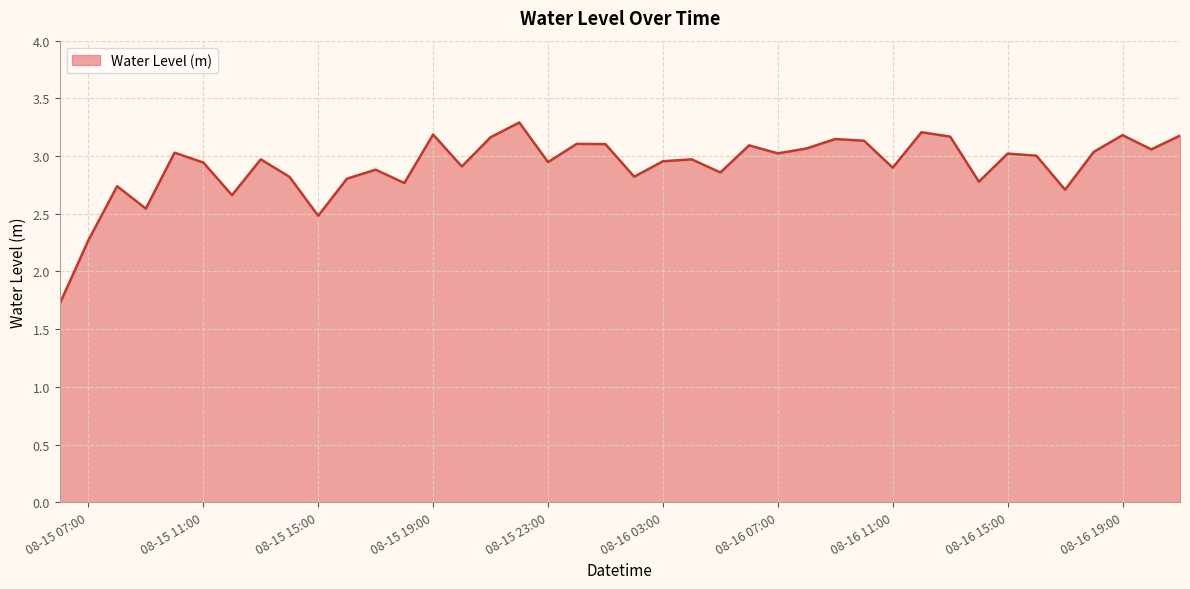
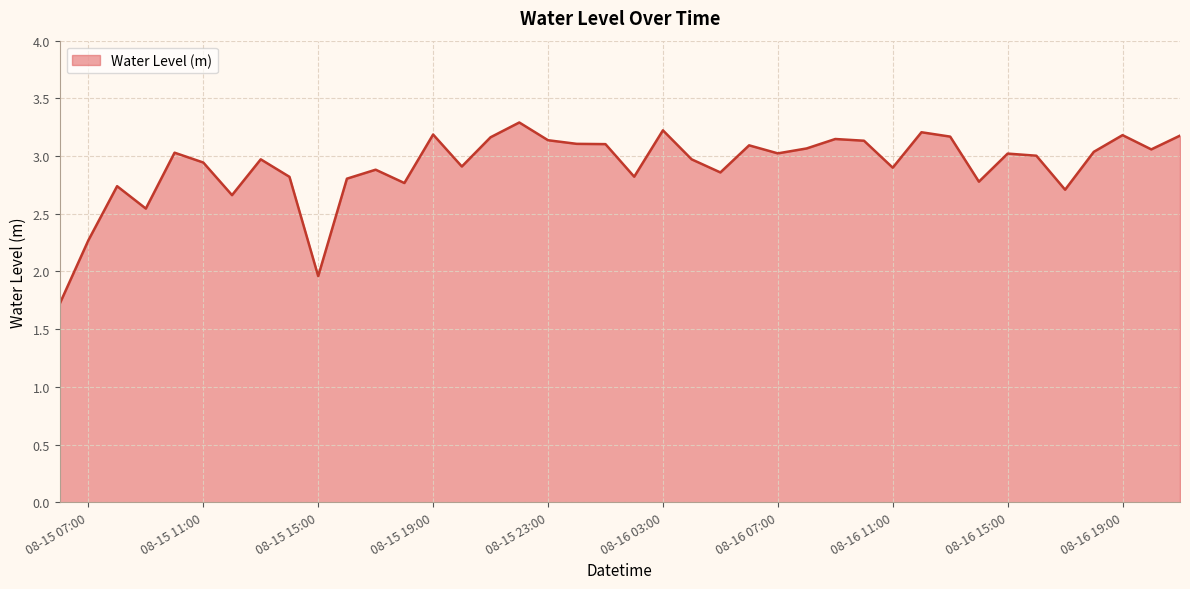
08-15 15:00: 2.48 -> 1.96
08-15 23:00: 2.95 -> 3.14
08-16 03:00: 2.95 -> 3.22
